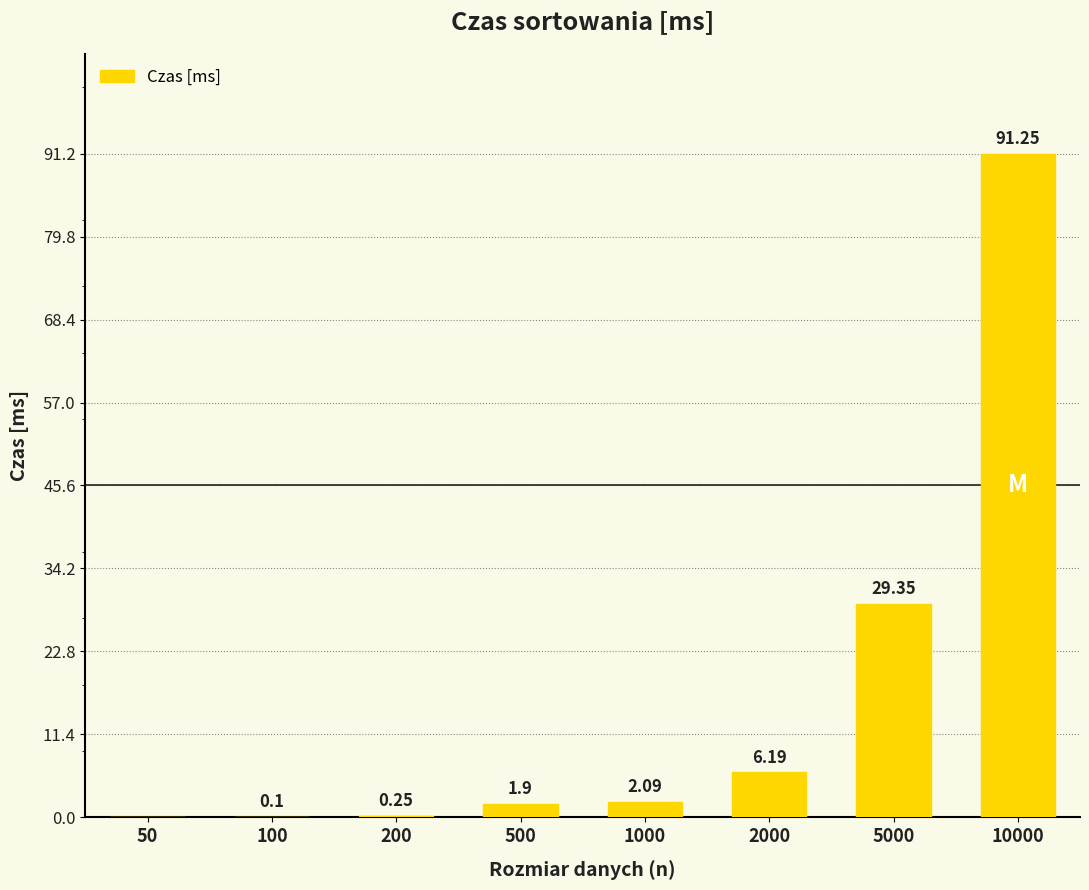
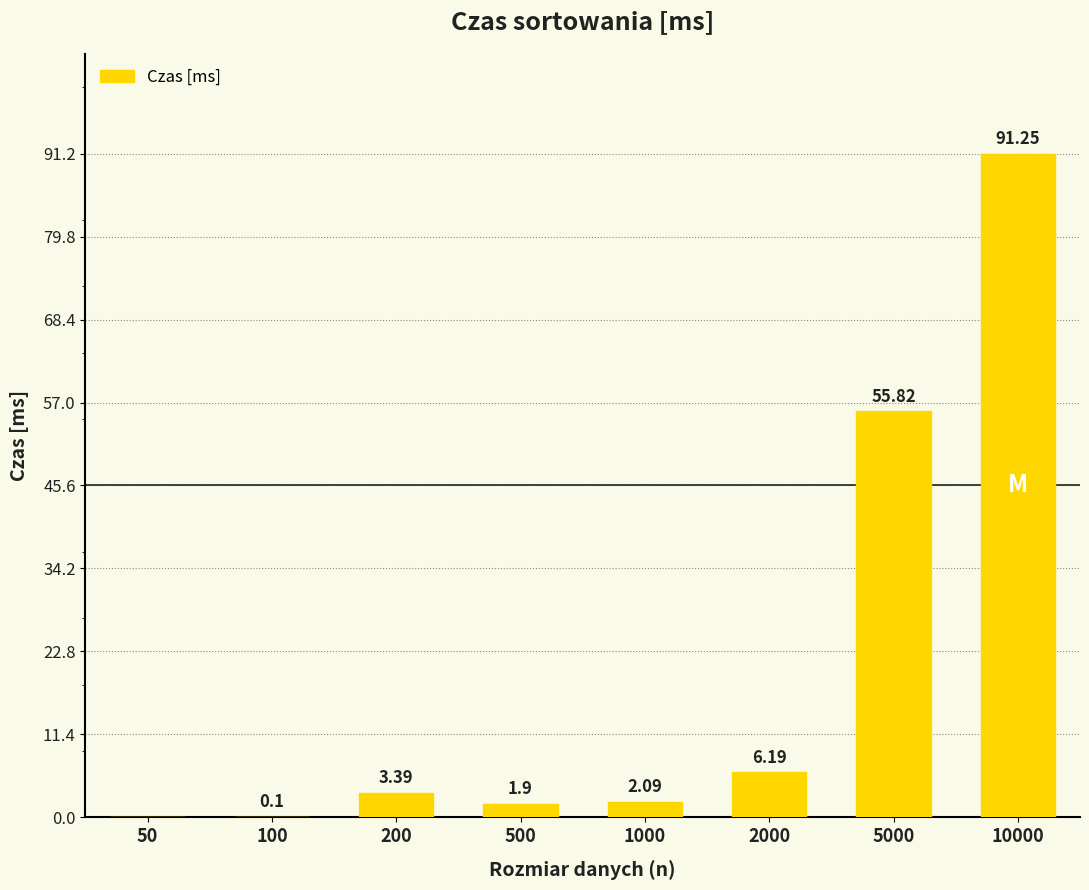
200: 0.25 -> 3.39
5000: 29.35 -> 55.82
